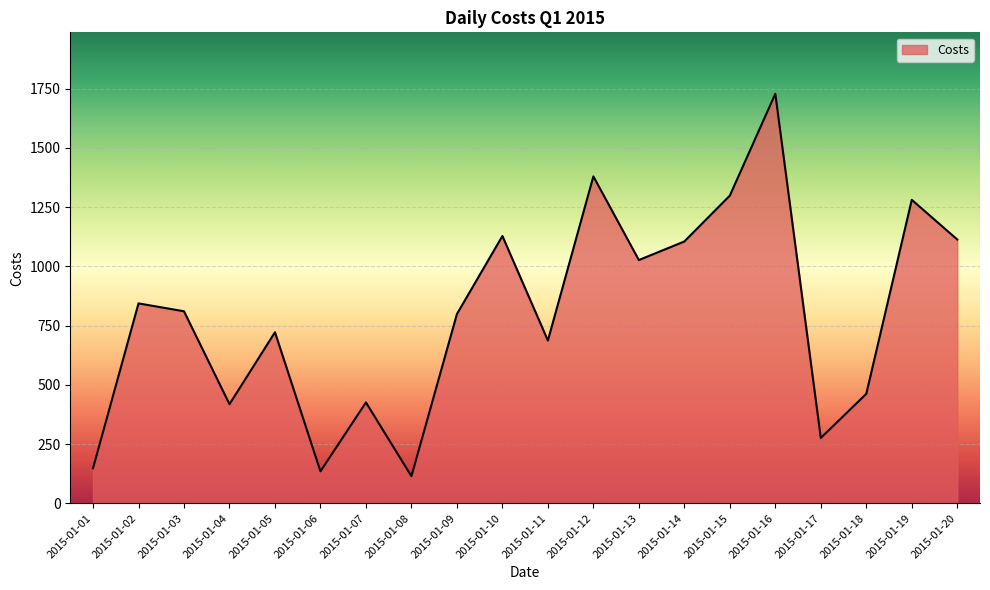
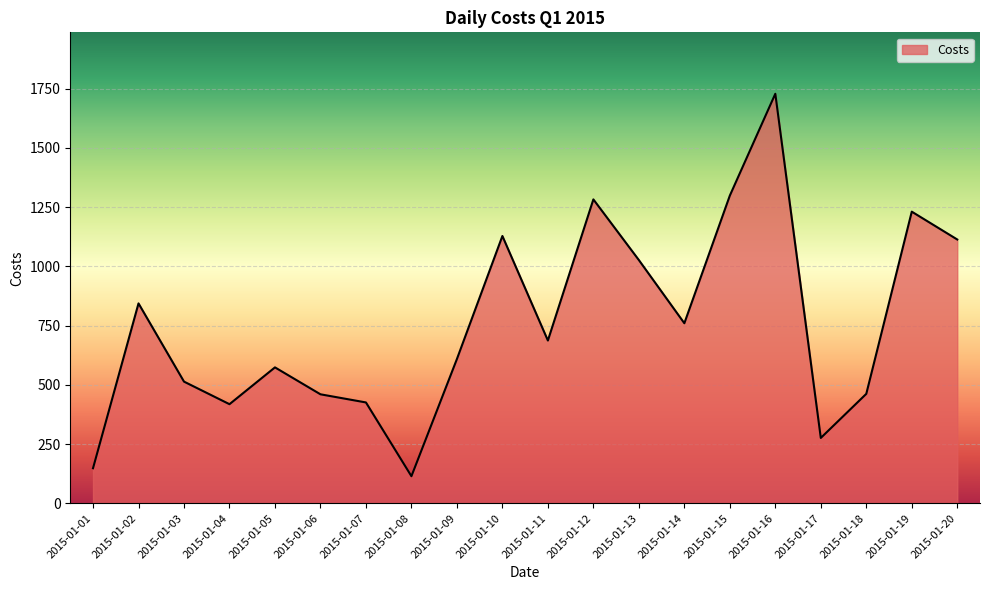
2015-01-03: 810 -> 510
2015-01-05: 720 -> 570
2015-01-06: 140 -> 460
2015-01-09: 800 -> 610
2015-01-12: 1380 -> 1280
2015-01-14: 1110 -> 760
2015-01-19: 1280 -> 1230
